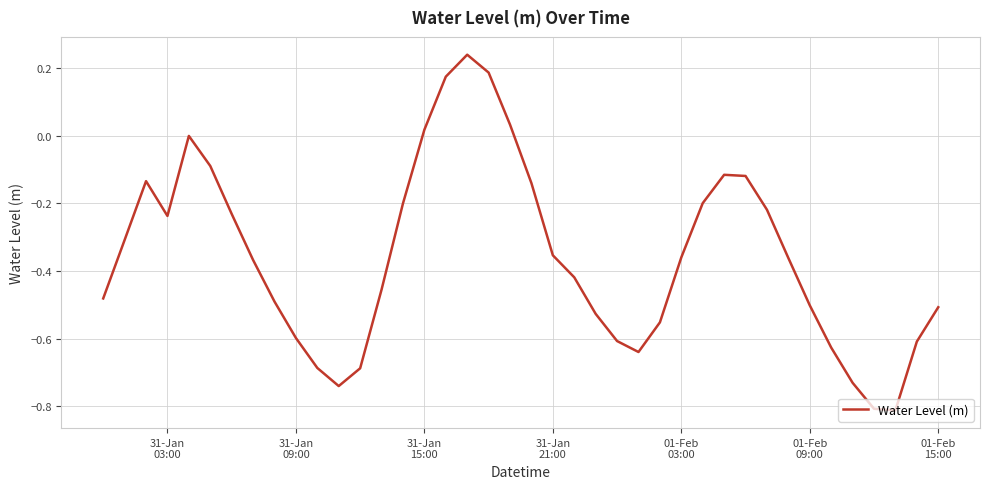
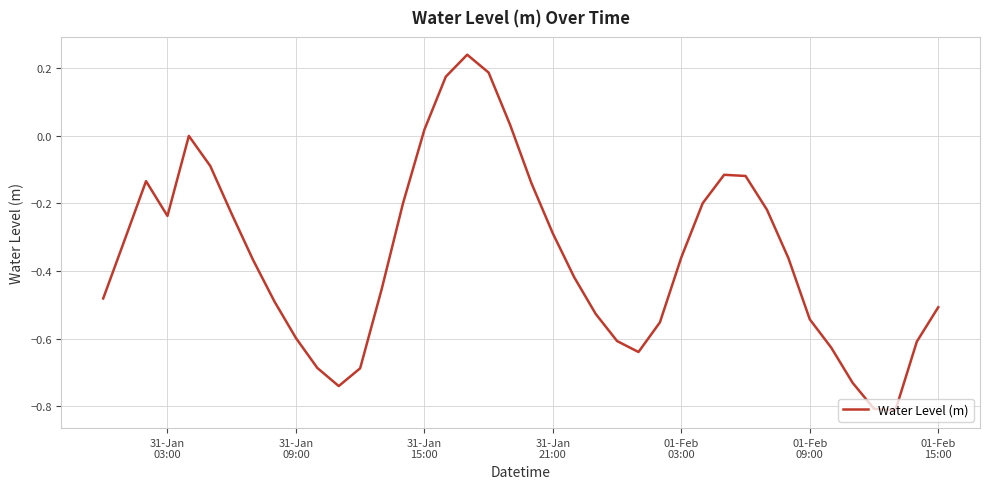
31-Jan 21:00: -0.35 -> -0.29
01-Feb 09:00: -0.50 -> -0.54
